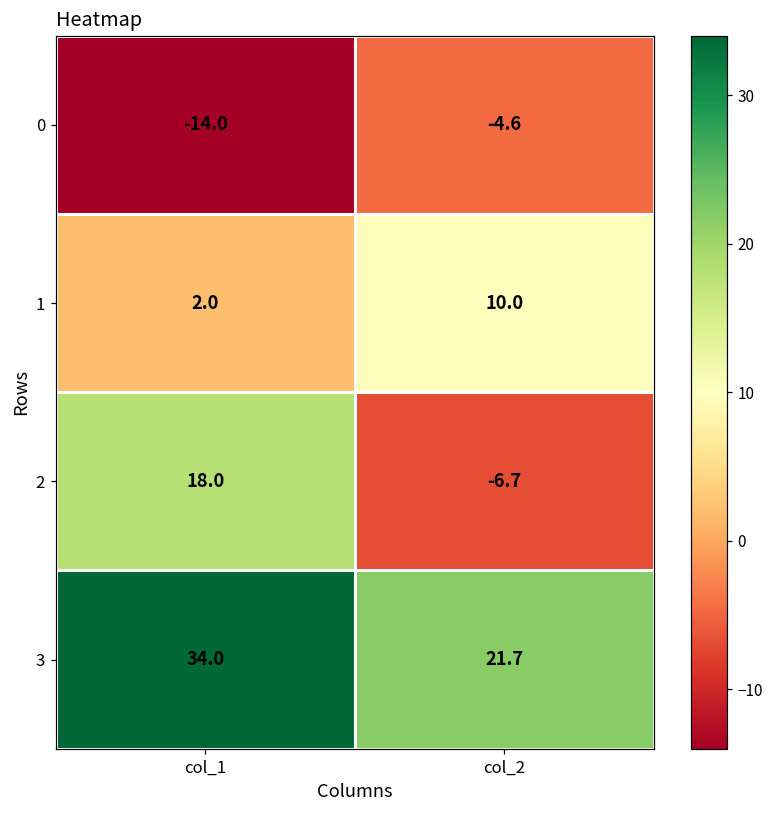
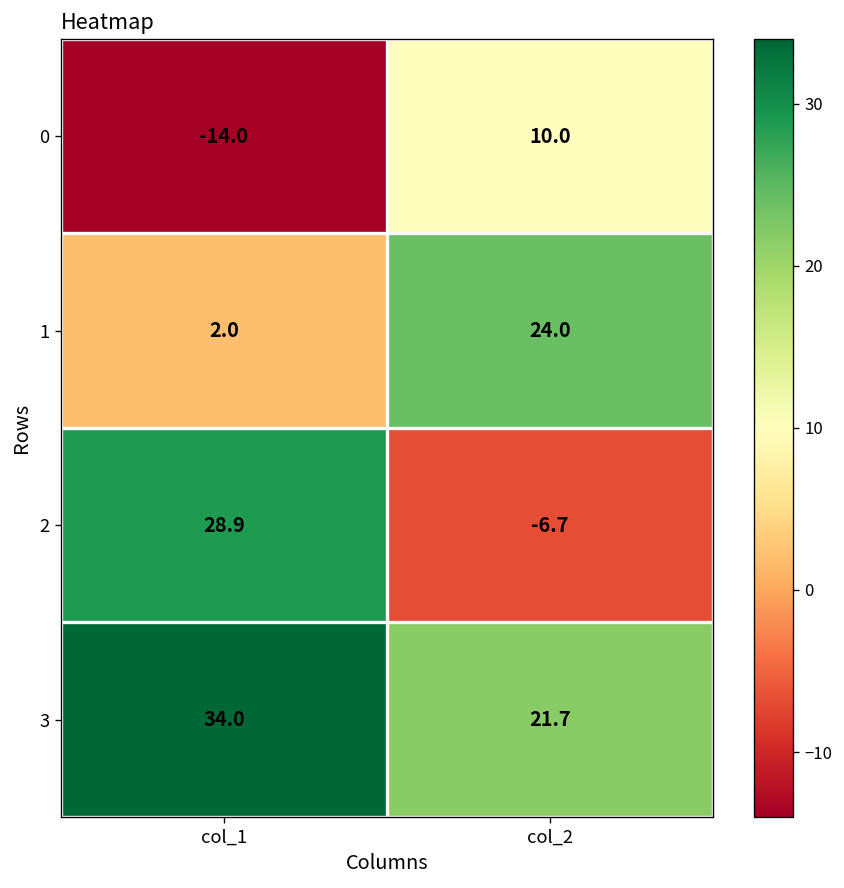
0, col_2: -4.6 -> 10.0
1, col_2: 10.0 -> 24.0
2, col_1: 18.0 -> 28.9
